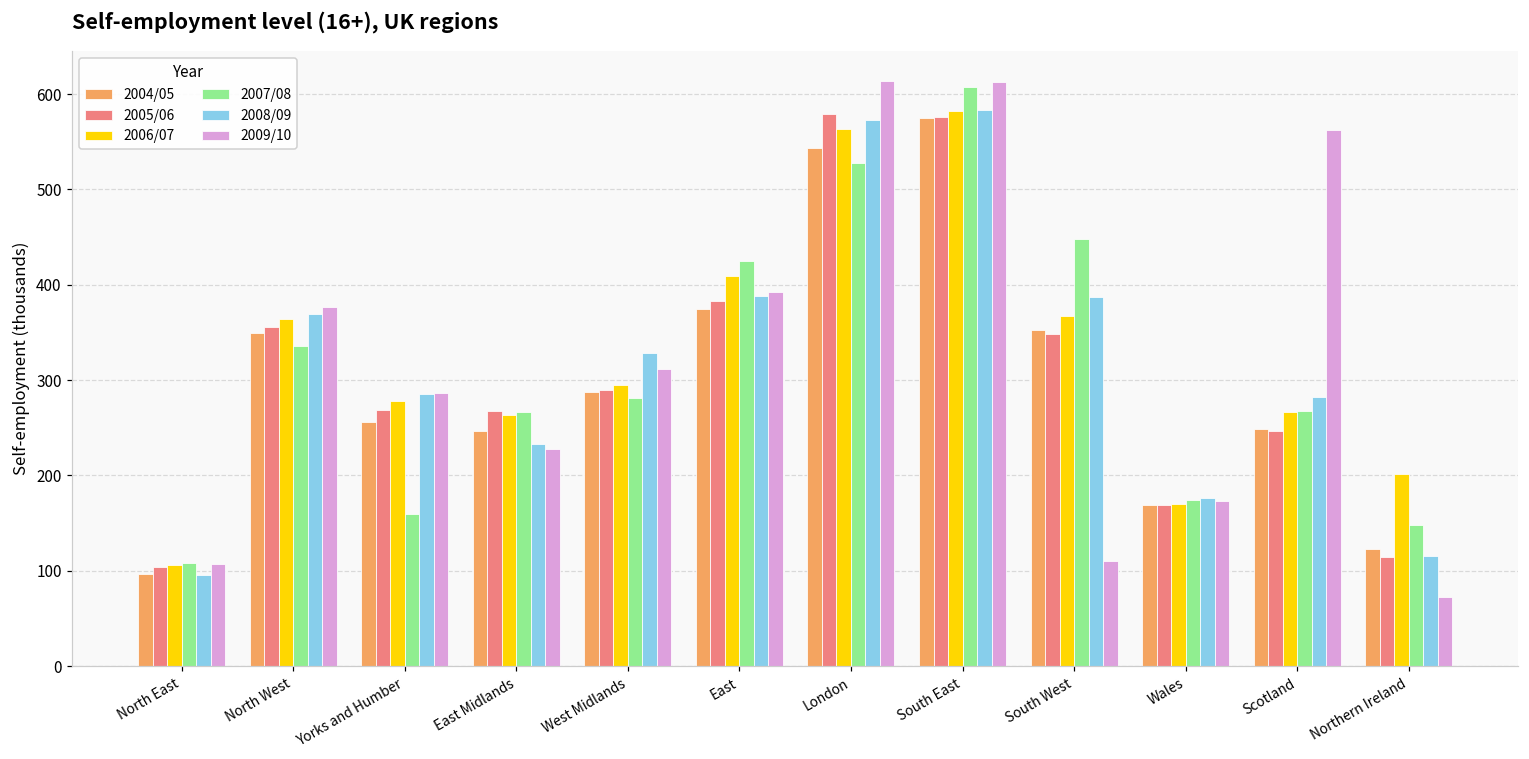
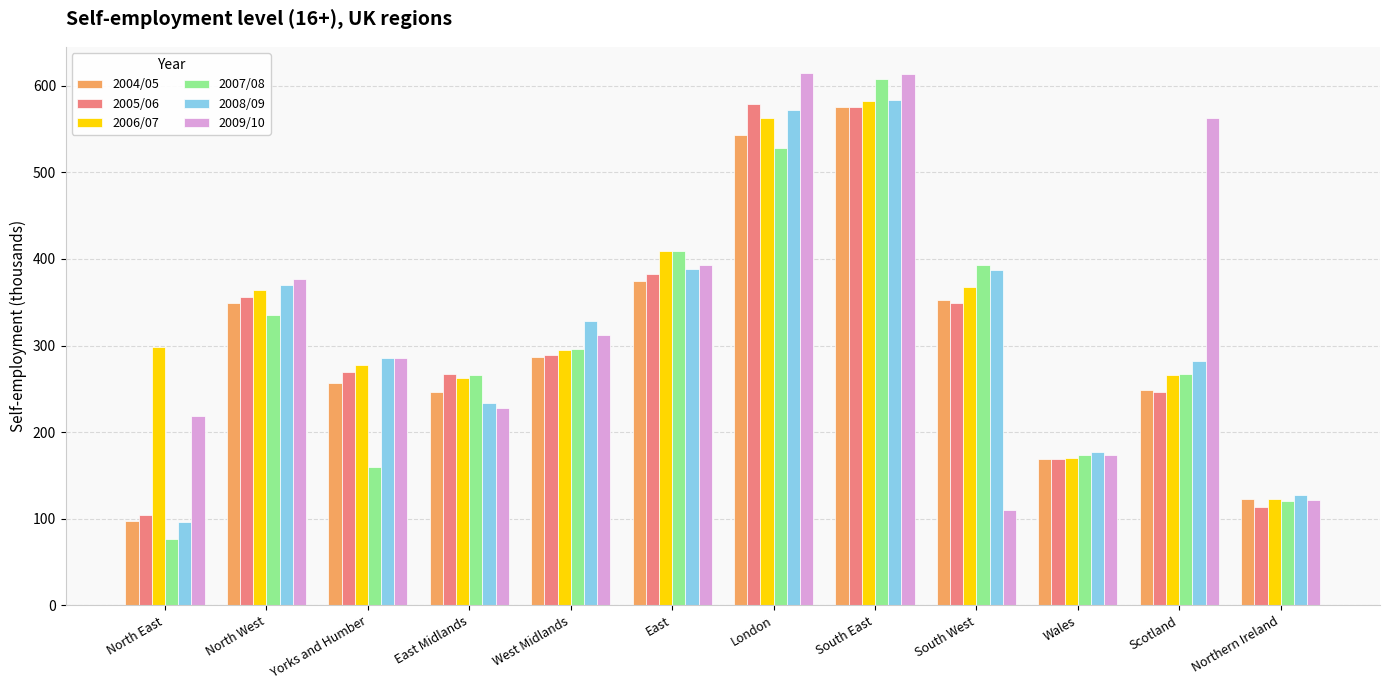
2006/07, North East: 110 -> 300
2007/08, North East: 110 -> 80
2009/10, North East: 110 -> 220
2007/08, West Midlands: 280 -> 300
2007/08, East: 430 -> 410
2007/08, South West: 450 -> 390
2006/07, Northern Ireland: 200 -> 120
2007/08, Northern Ireland: 150 -> 120
2008/09, Northern Ireland: 120 -> 130
2009/10, Northern Ireland: 70 -> 120
